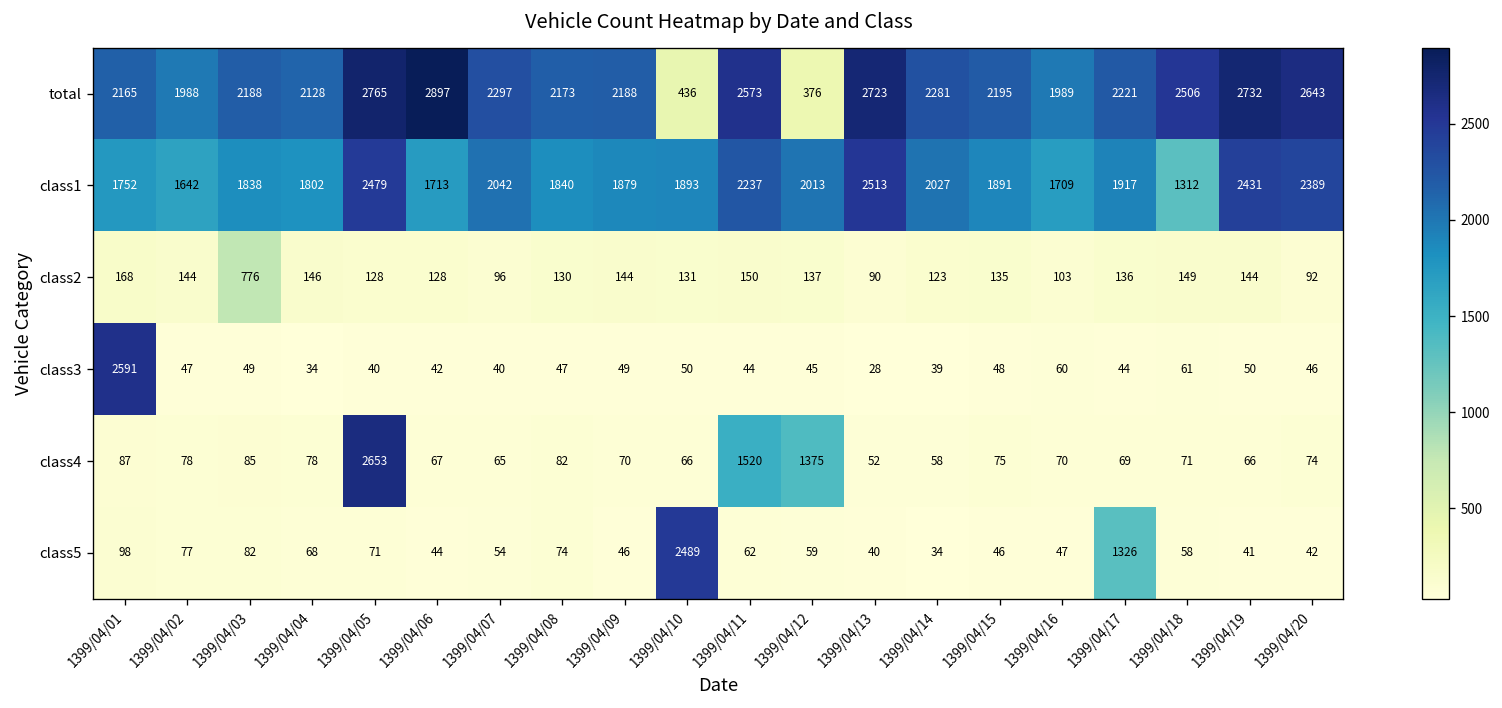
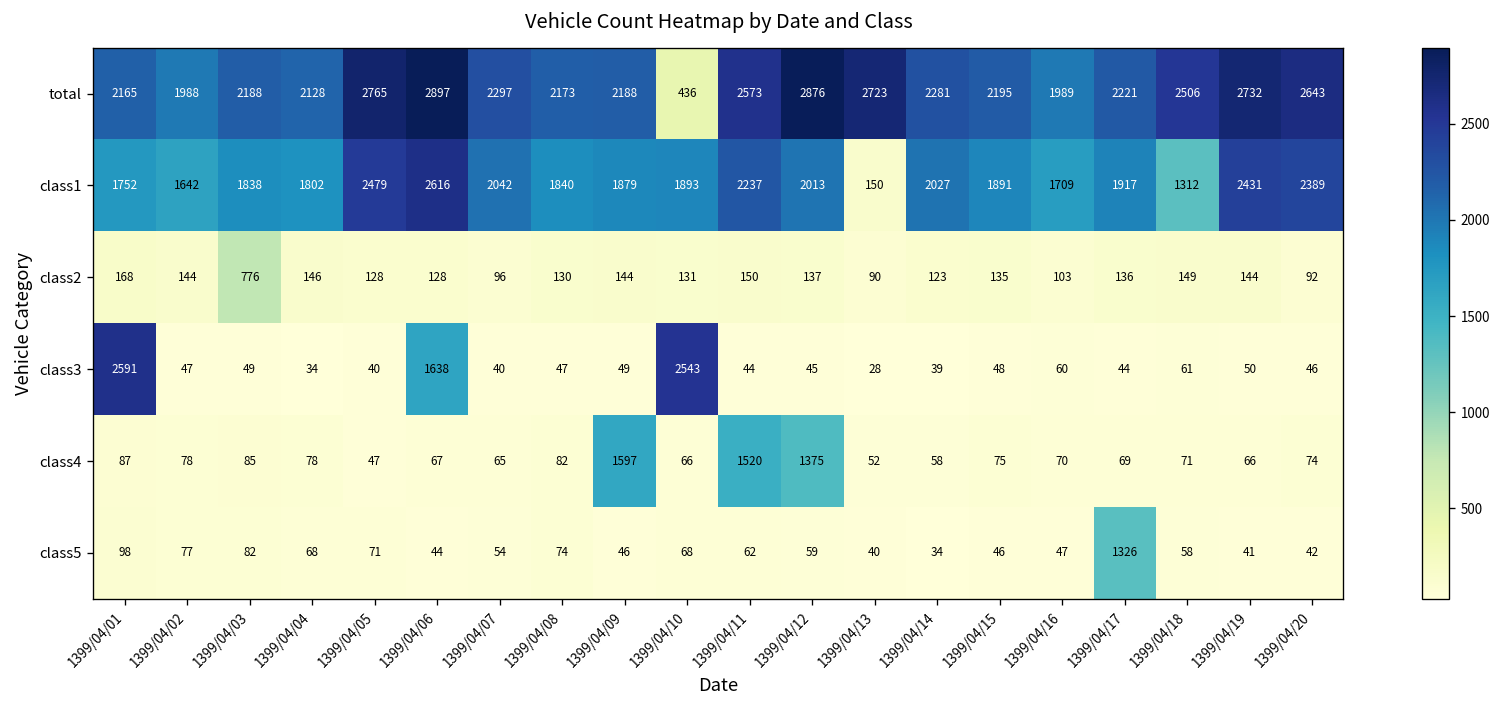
total, 1399/04/12: 376 -> 2876
class1, 1399/04/06: 1713 -> 2616
class1, 1399/04/13: 2513 -> 150
class3, 1399/04/06: 42 -> 1638
class3, 1399/04/10: 50 -> 2543
class4, 1399/04/05: 2653 -> 47
class4, 1399/04/09: 70 -> 1597
class5, 1399/04/10: 2489 -> 68
